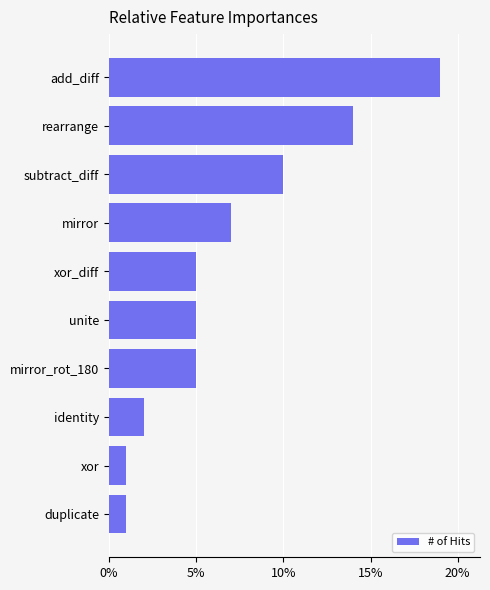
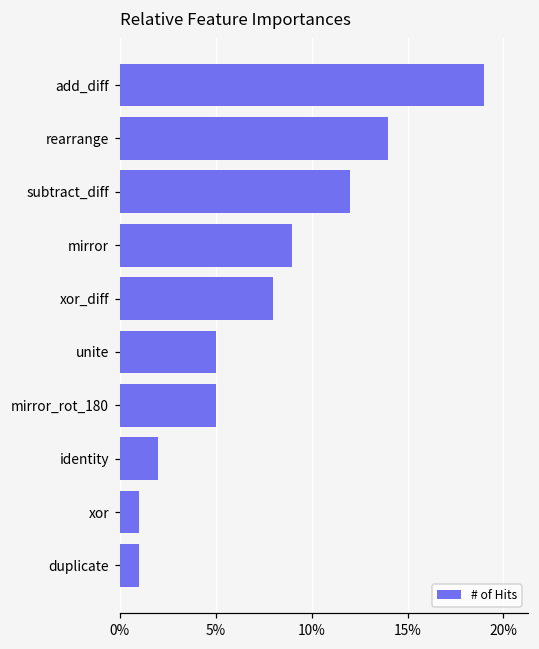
subtract_diff: 10% -> 12%
mirror: 7% -> 9%
xor_diff: 5% -> 8%
